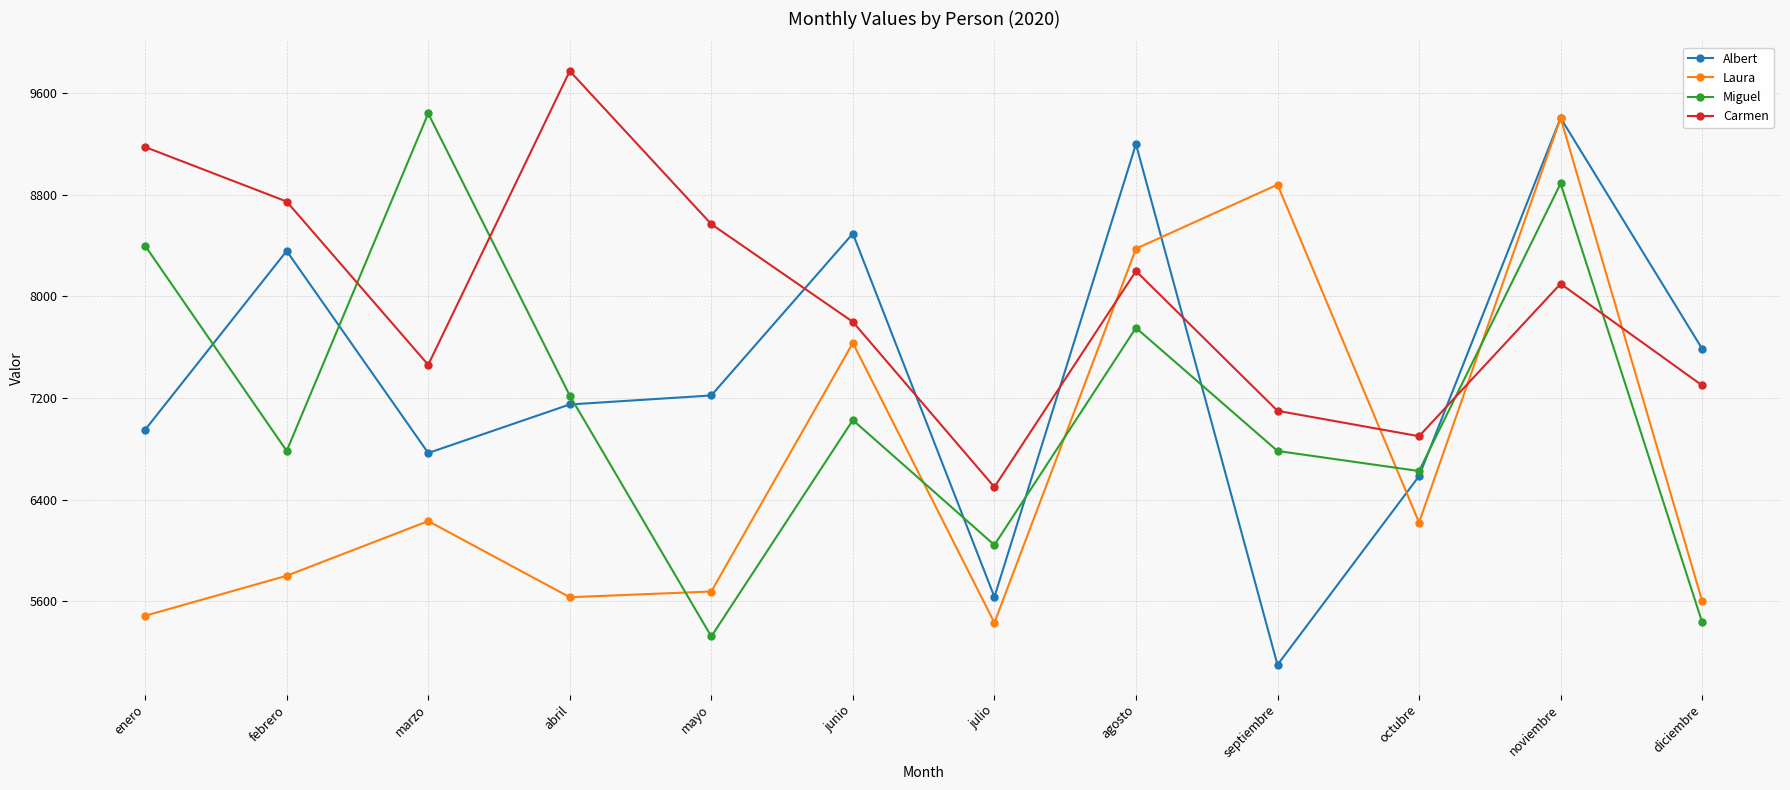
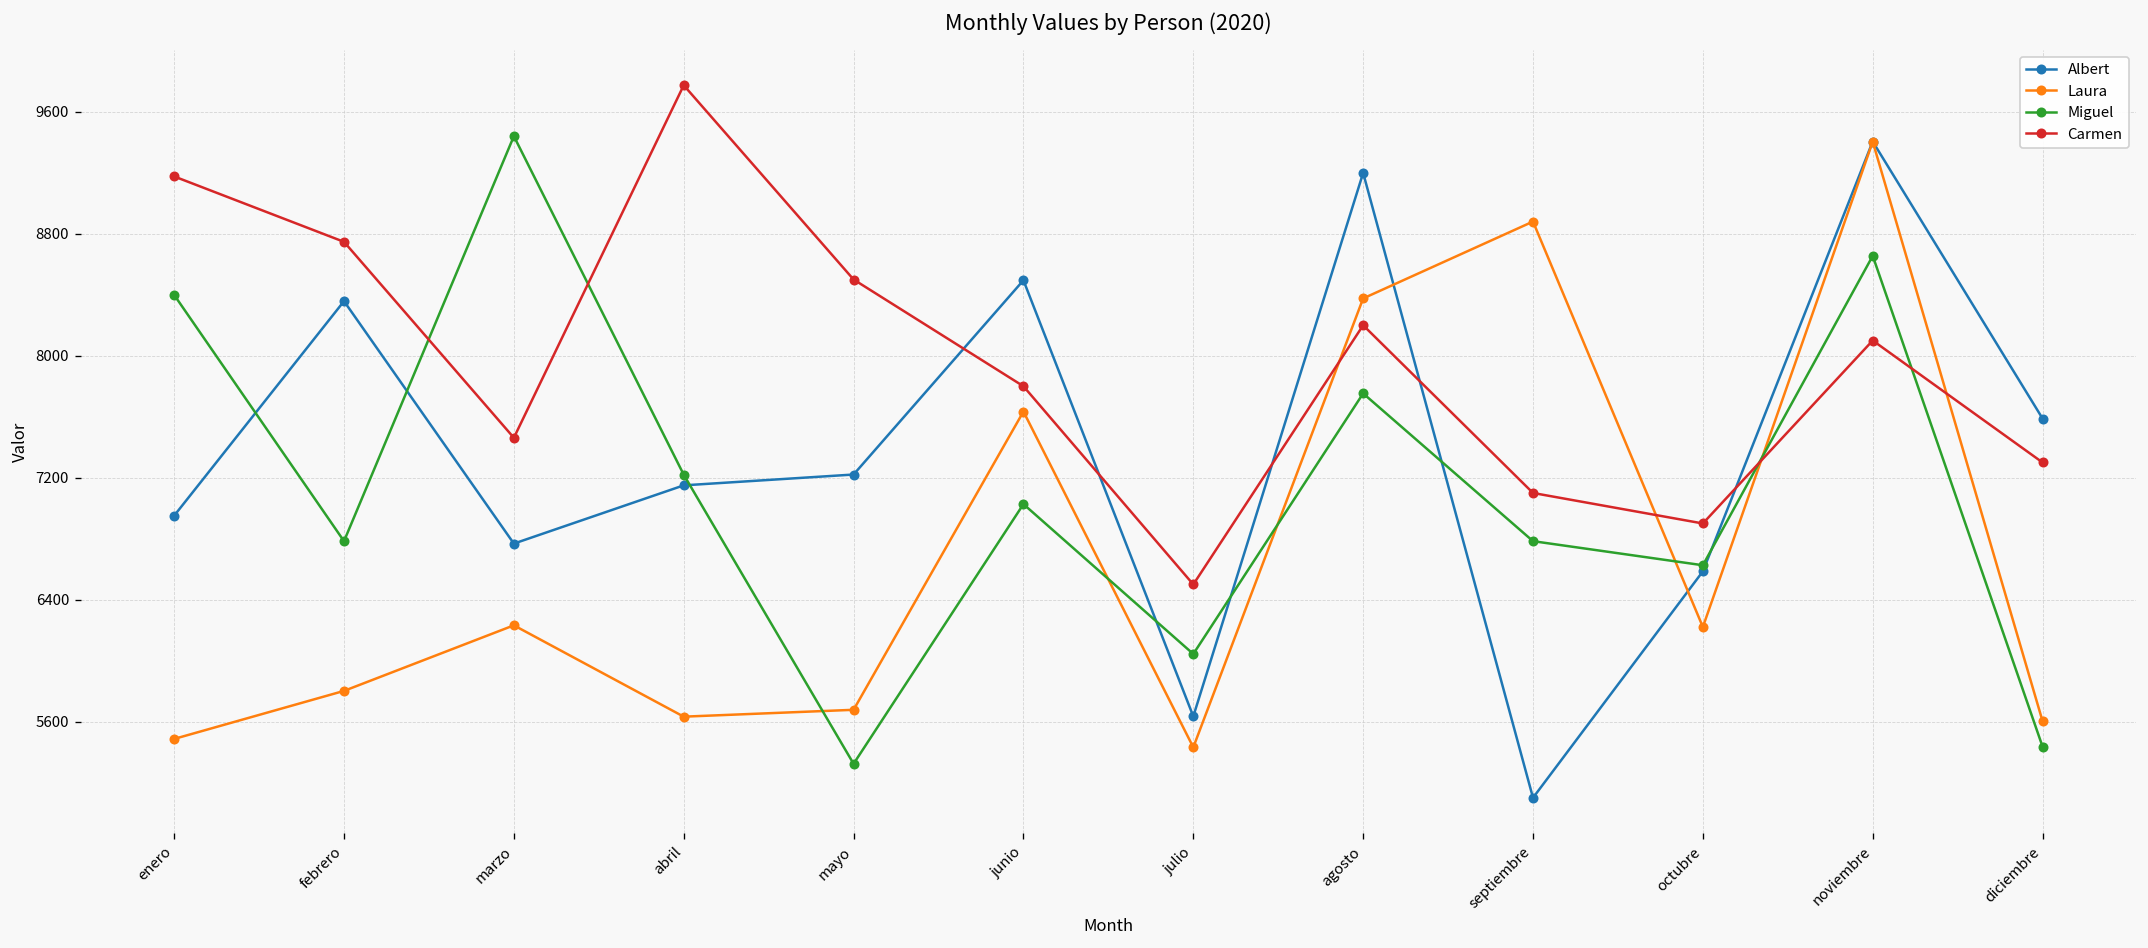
Carmen, mayo: 8570 -> 8500
Miguel, noviembre: 8890 -> 8660
